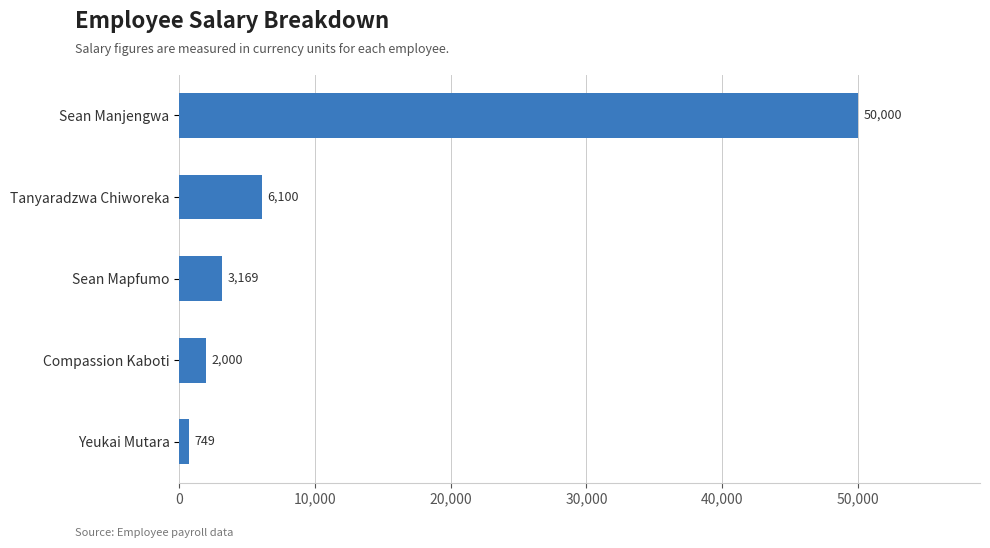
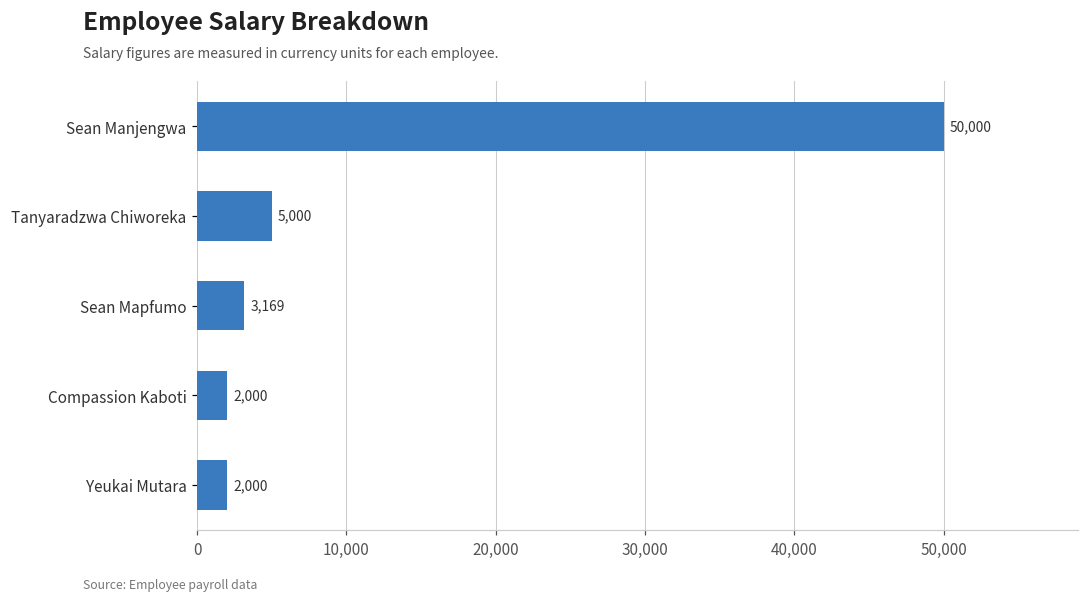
Tanyaradzwa Chiworeka: 6,100 -> 5,000
Yeukai Mutara: 749 -> 2,000
